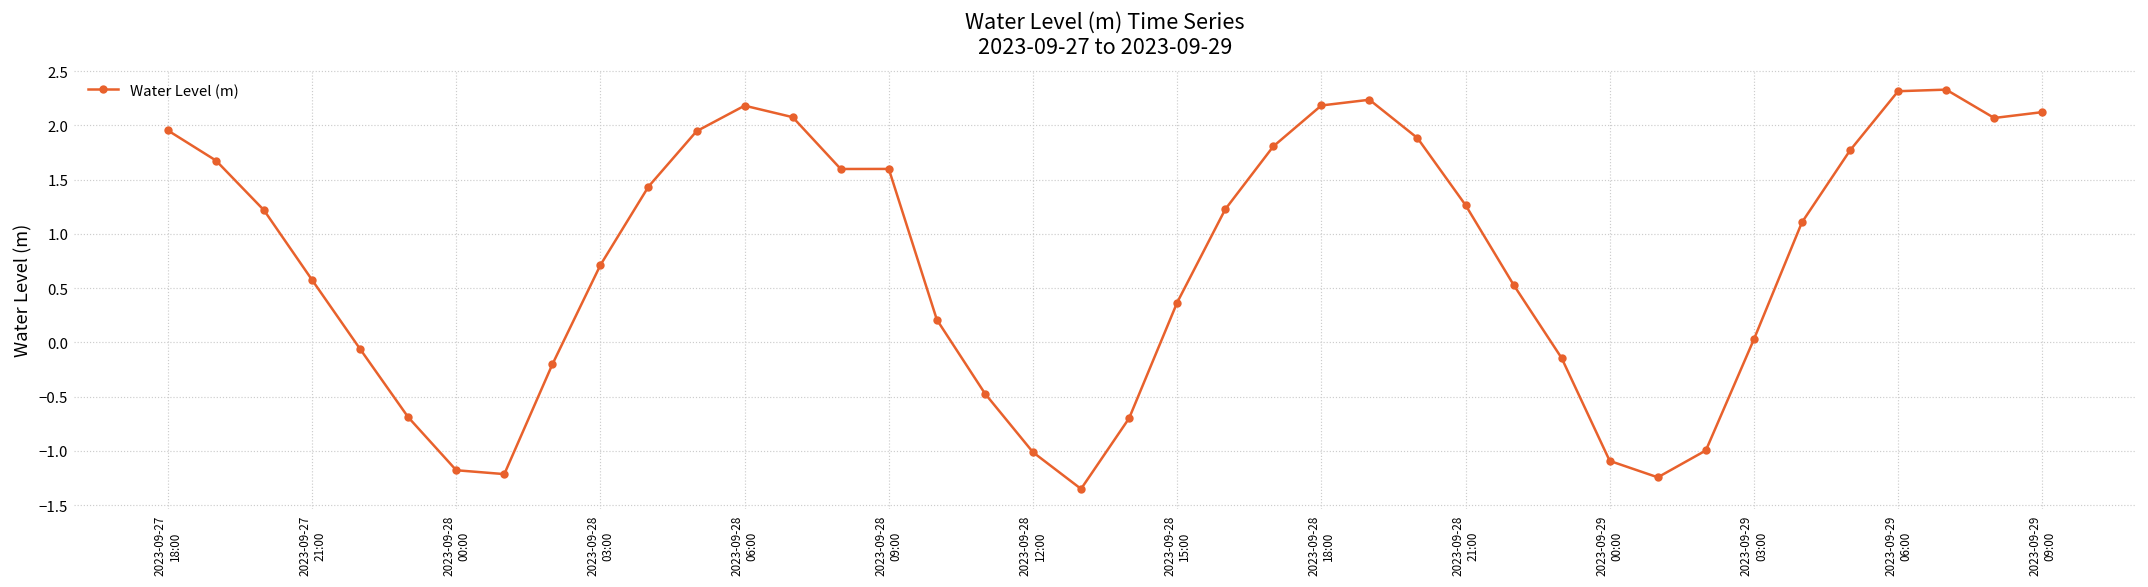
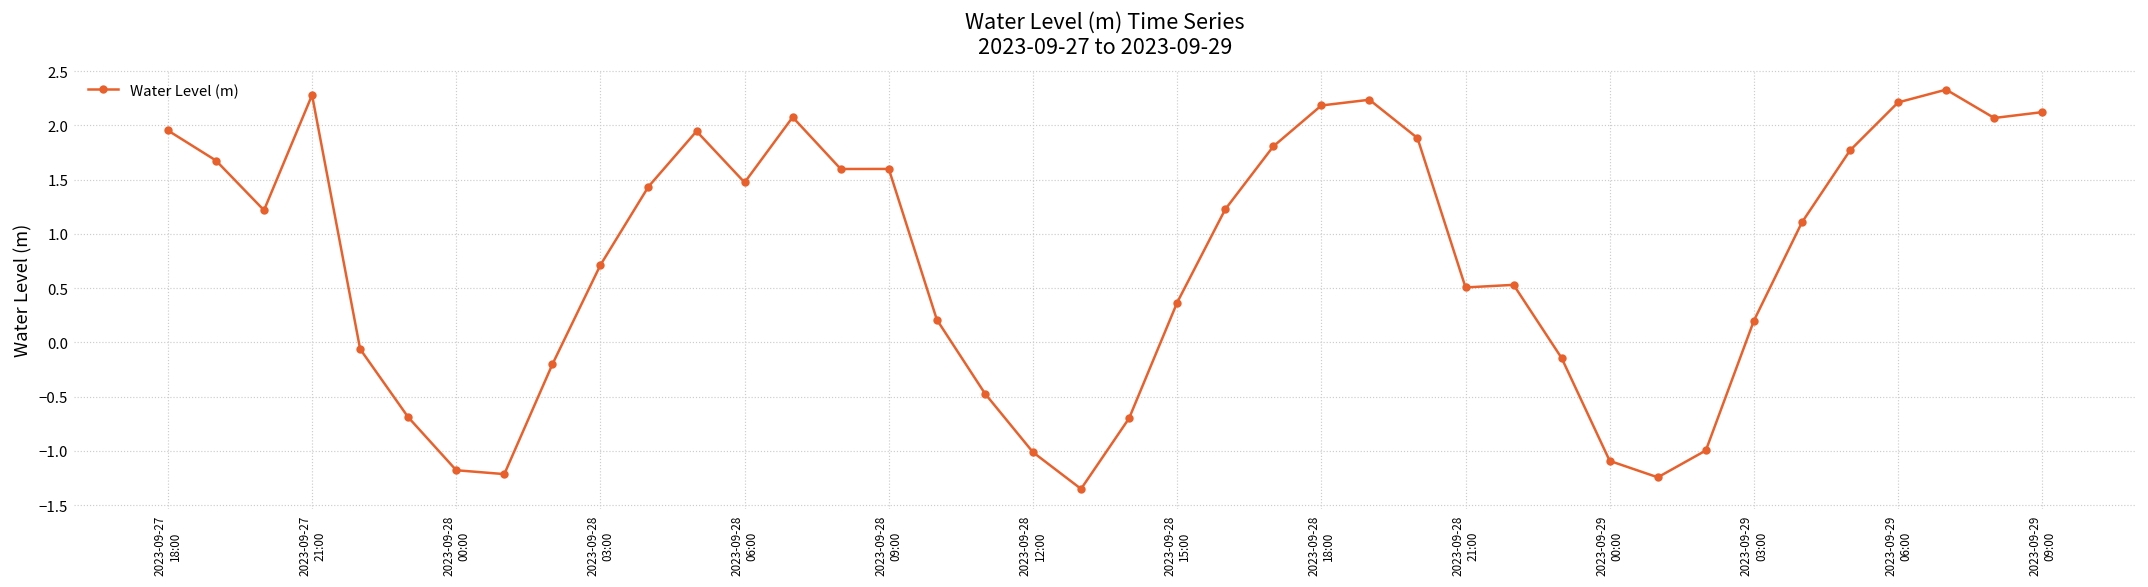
2023-09-27 21:00: 0.6 -> 2.3
2023-09-28 06:00: 2.2 -> 1.5
2023-09-28 21:00: 1.3 -> 0.5
2023-09-29 03:00: 0.0 -> 0.2
2023-09-29 06:00: 2.3 -> 2.2
